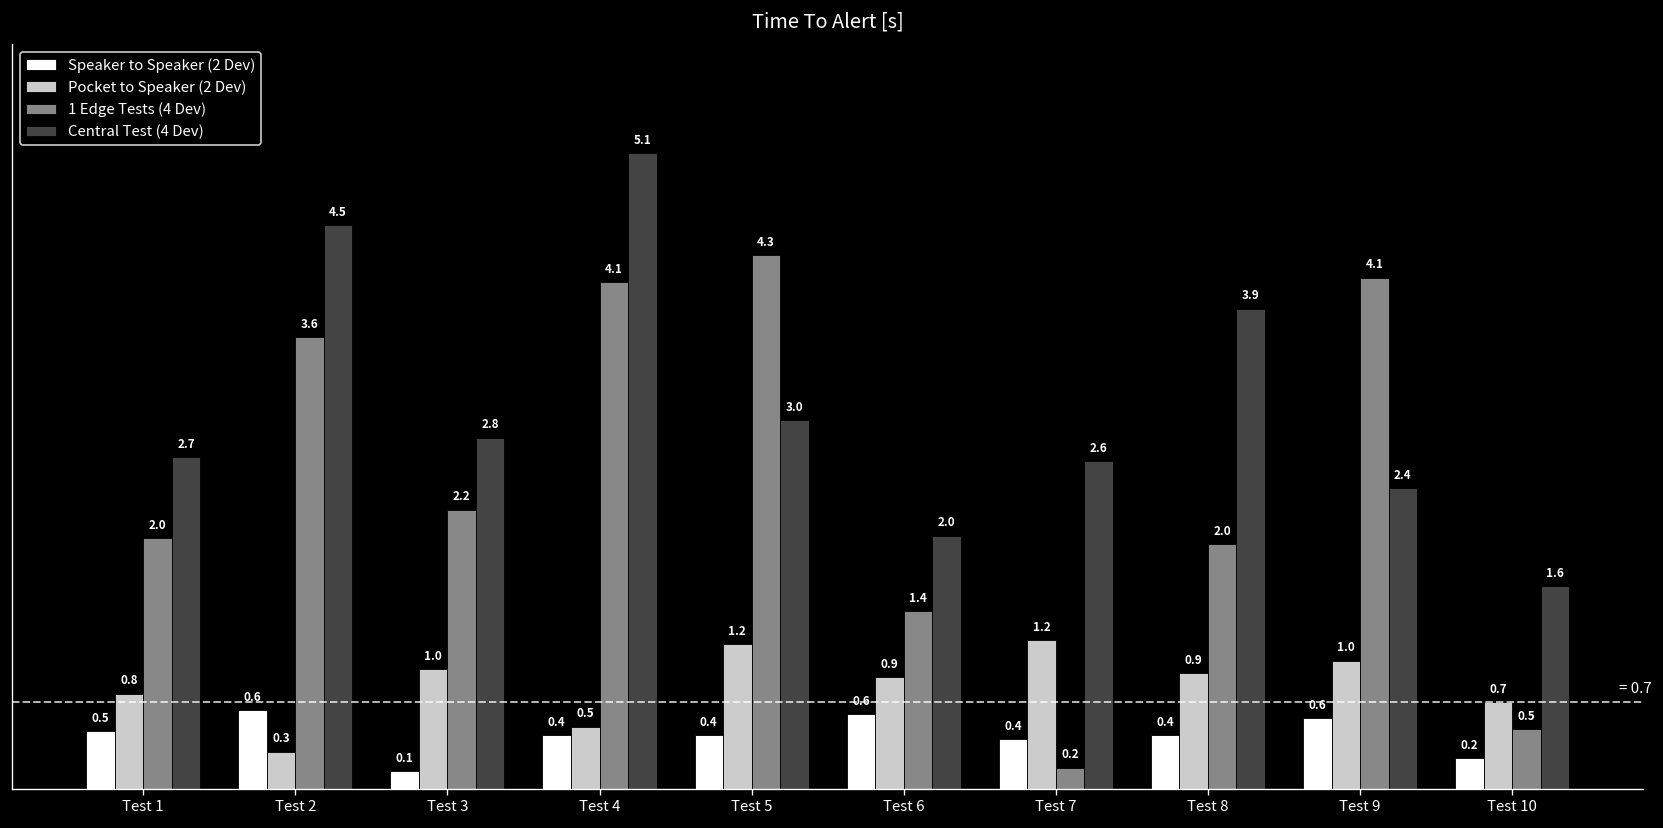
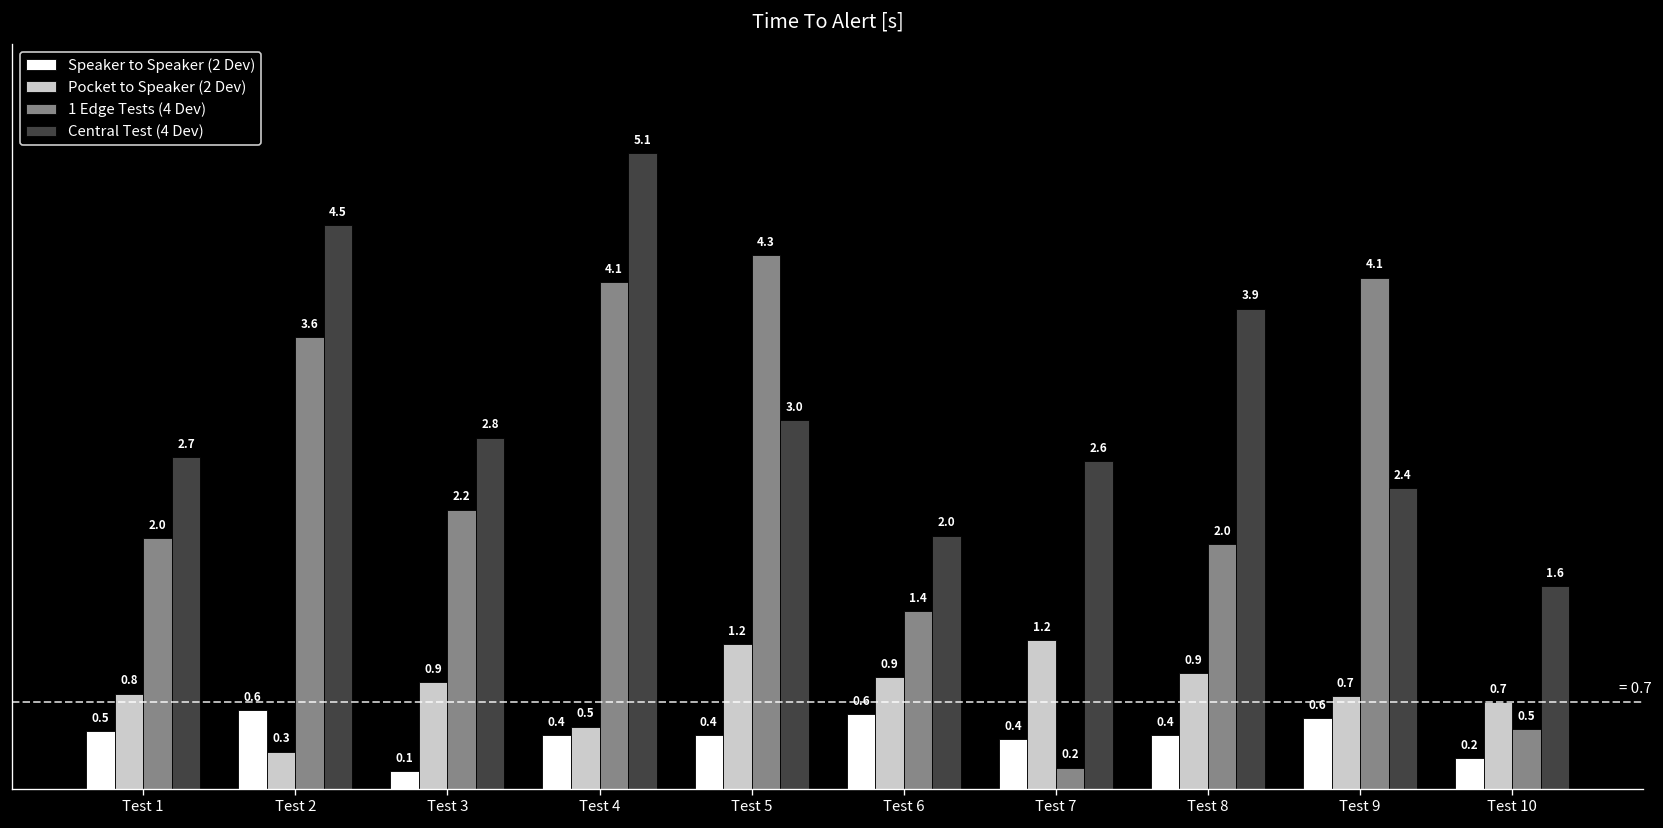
Pocket to Speaker (2 Dev), Test 3: 1.0 -> 0.9
Pocket to Speaker (2 Dev), Test 9: 1.0 -> 0.7
